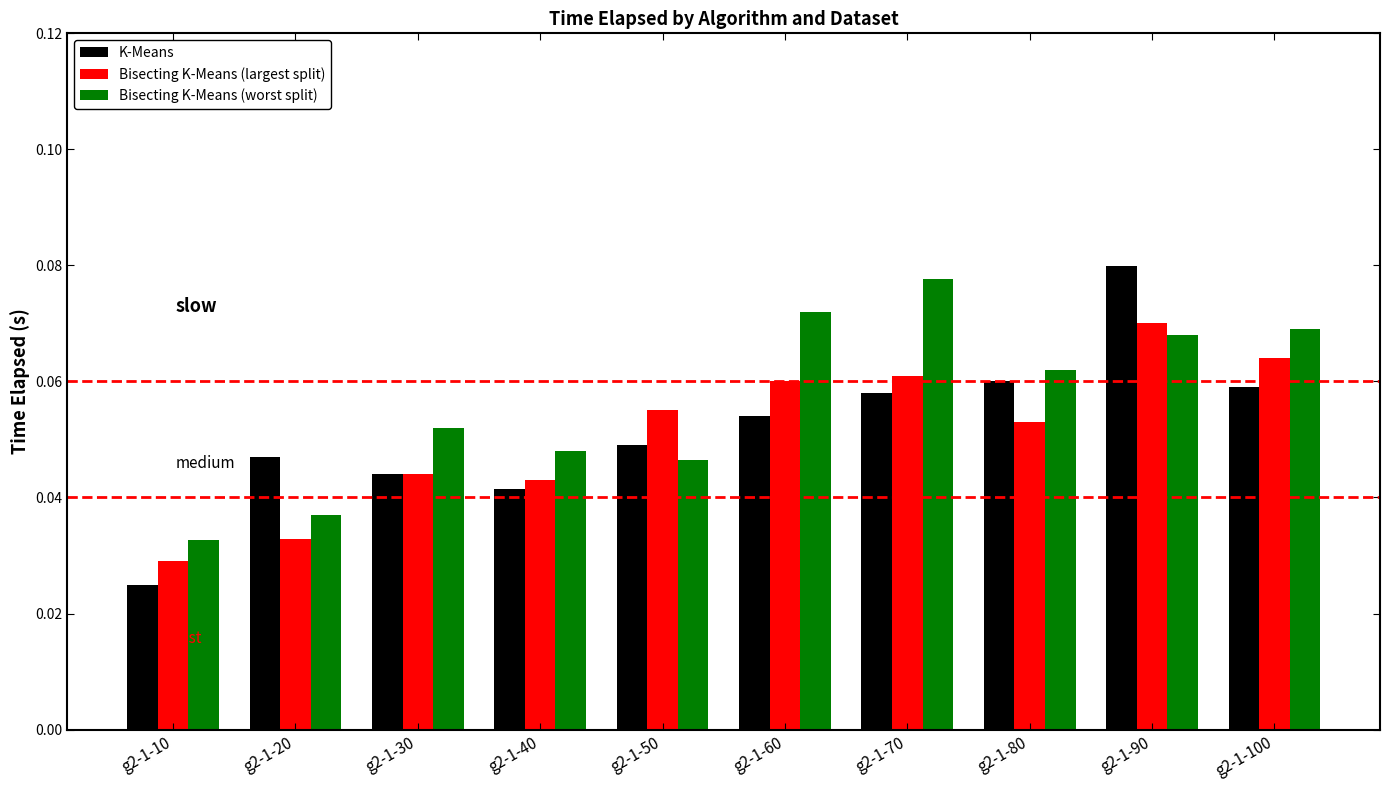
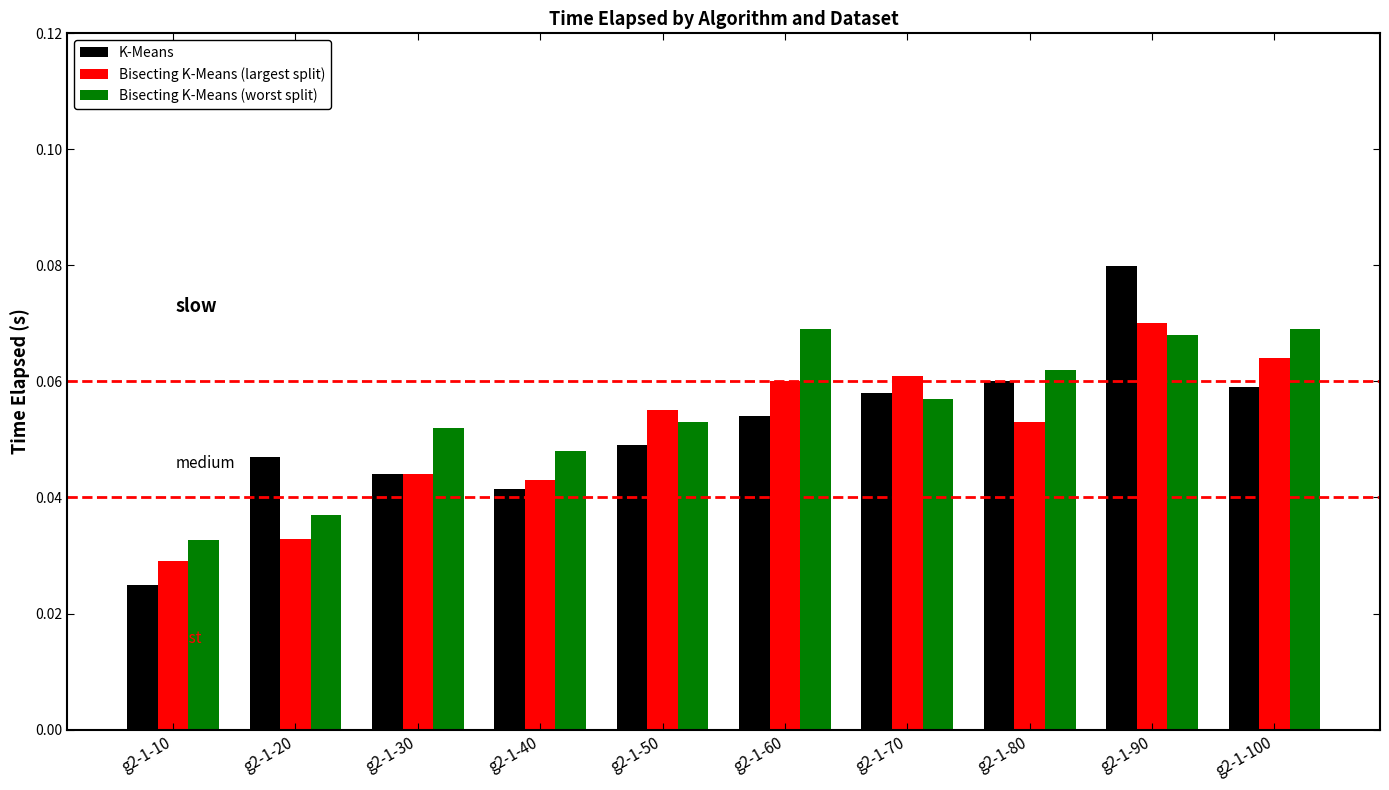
Bisecting K-Means (worst split), g2-1-50: 0.046 -> 0.053
Bisecting K-Means (worst split), g2-1-60: 0.072 -> 0.069
Bisecting K-Means (worst split), g2-1-70: 0.078 -> 0.057
